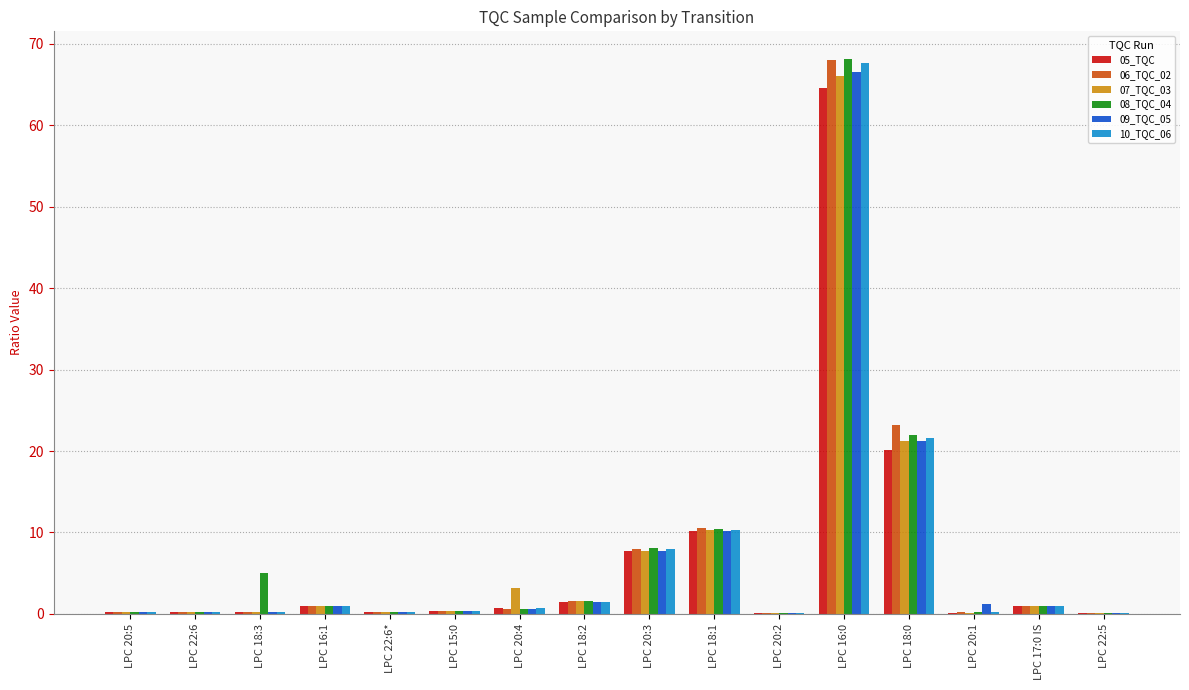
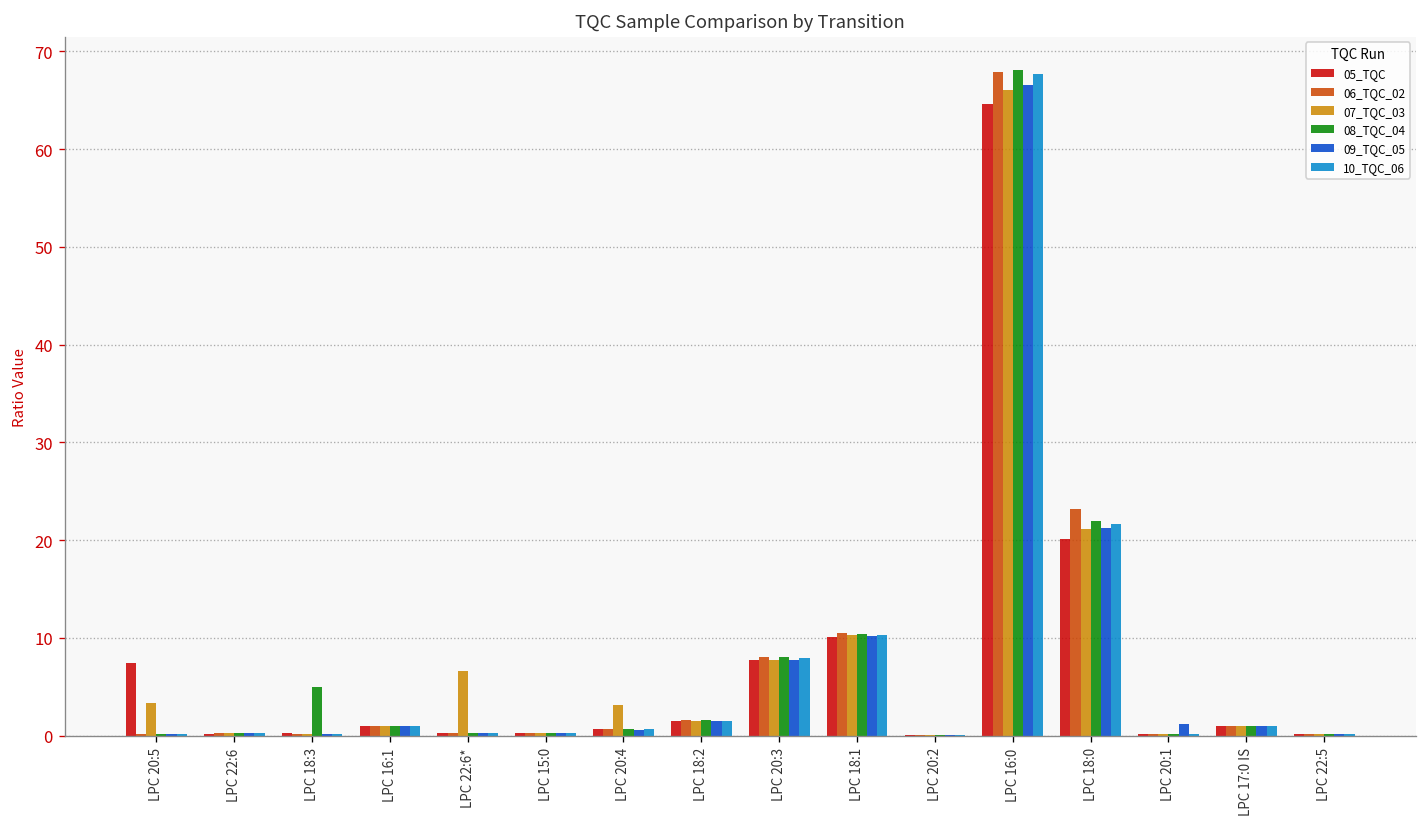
05_TQC, LPC 20:5: 0 -> 7
07_TQC_03, LPC 20:5: 0 -> 3
07_TQC_03, LPC 22:6*: 0 -> 7
